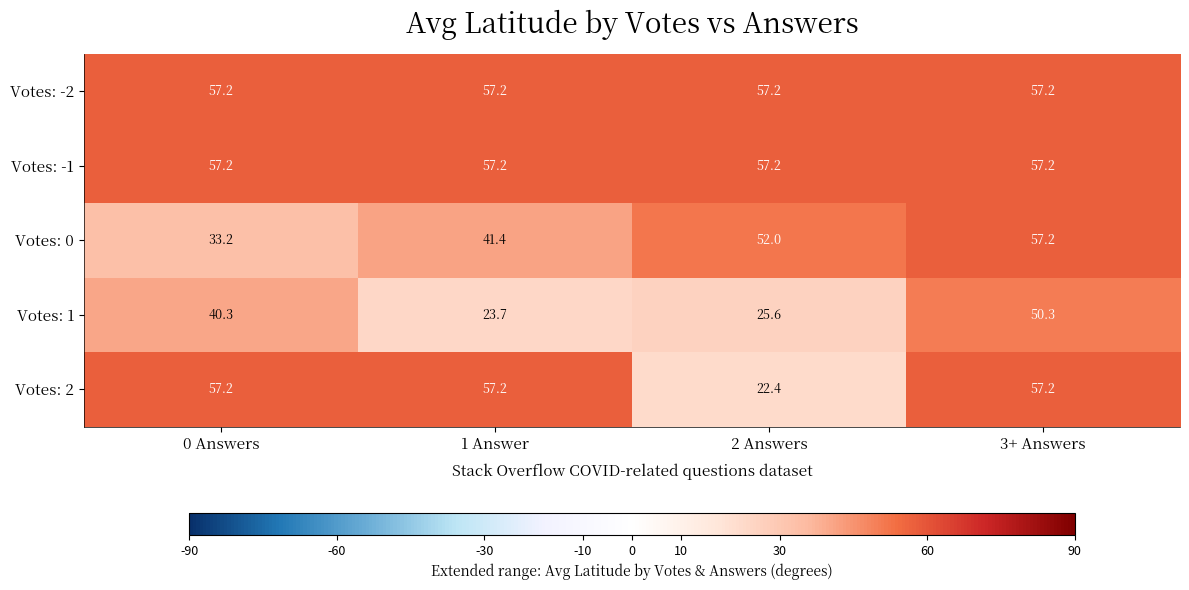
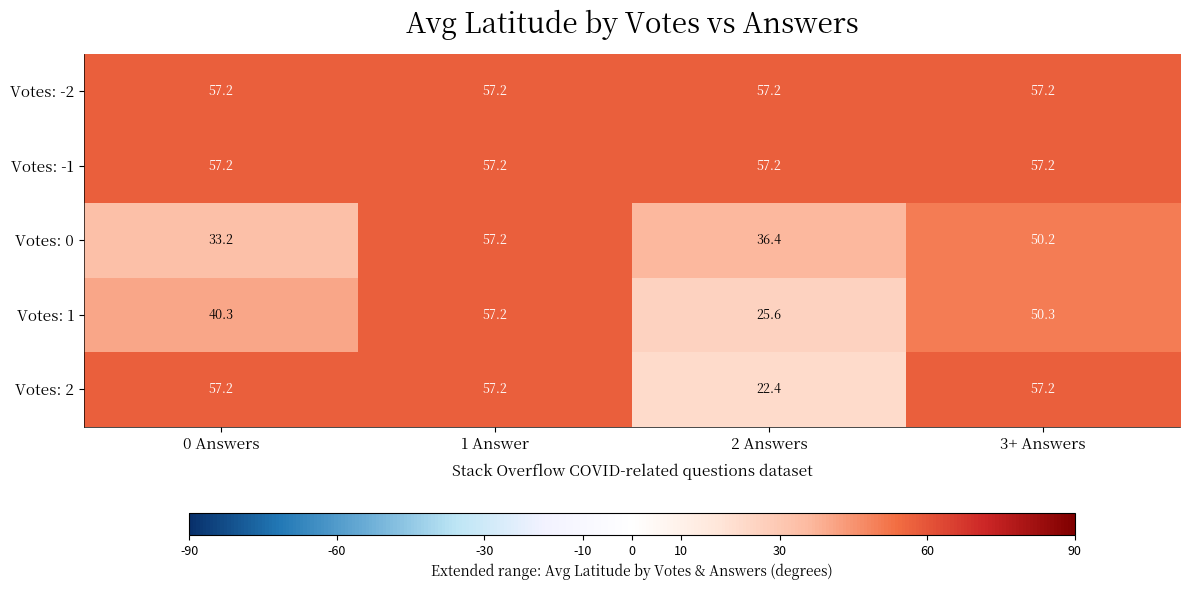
Votes: 0, 1 Answer: 41.4 -> 57.2
Votes: 0, 2 Answers: 52.0 -> 36.4
Votes: 0, 3+ Answers: 57.2 -> 50.2
Votes: 1, 1 Answer: 23.7 -> 57.2
